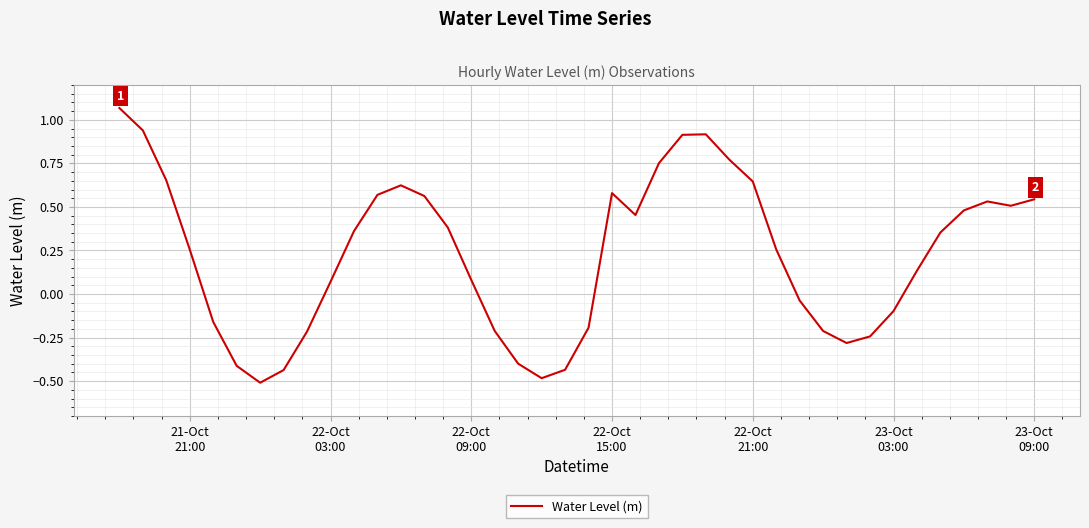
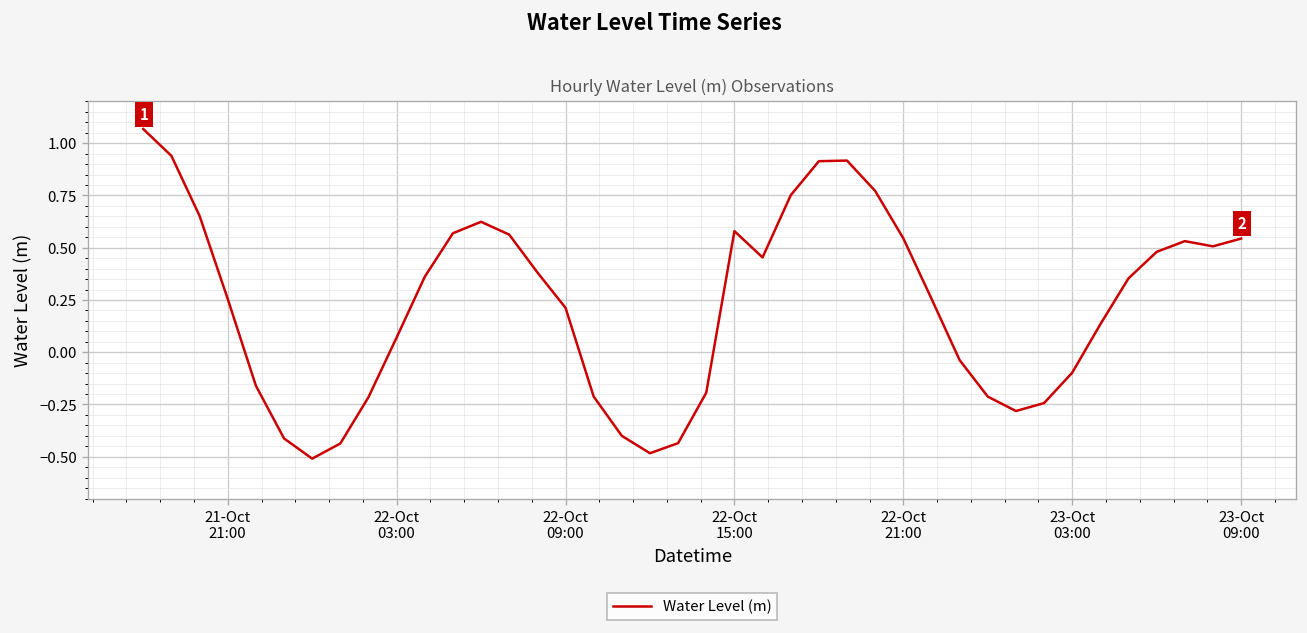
22-Oct 09:00: 0.08 -> 0.21
22-Oct 21:00: 0.65 -> 0.55
